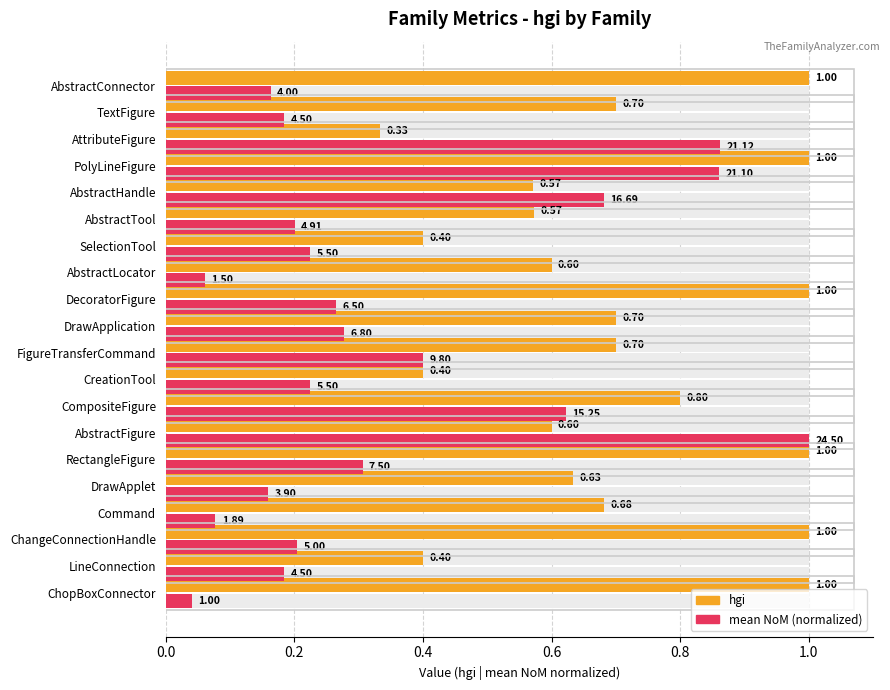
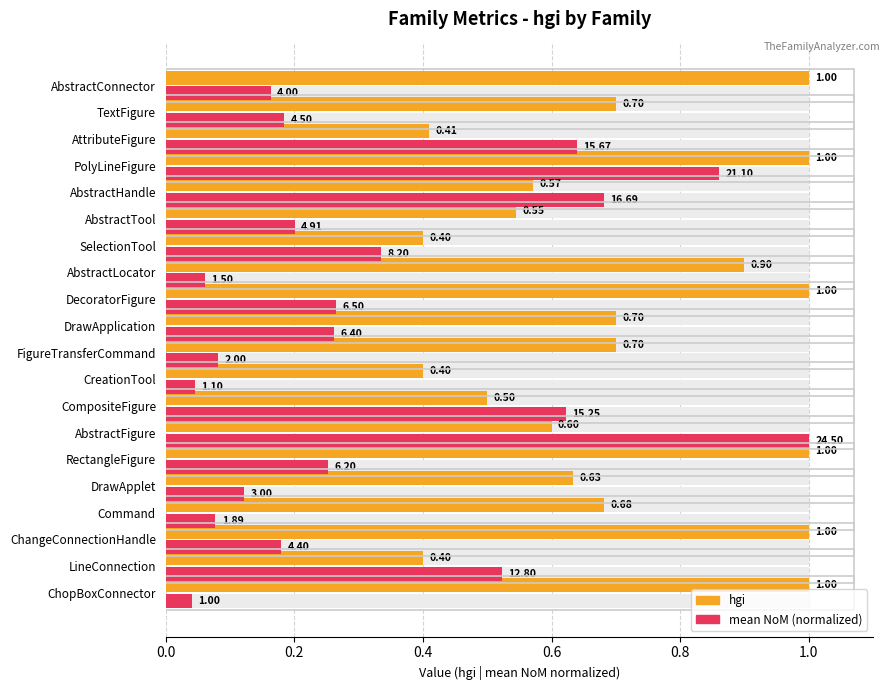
hgi, AttributeFigure: 0.33 -> 0.41
mean NoM (normalized), AttributeFigure: 21.12 -> 15.67
hgi, AbstractTool: 0.57 -> 0.55
mean NoM (normalized), SelectionTool: 5.50 -> 8.20
hgi, AbstractLocator: 0.60 -> 0.90
mean NoM (normalized), DrawApplication: 6.80 -> 6.40
mean NoM (normalized), FigureTransferCommand: 9.80 -> 2.00
mean NoM (normalized), CreationTool: 5.50 -> 1.10
hgi, CompositeFigure: 0.80 -> 0.50
mean NoM (normalized), RectangleFigure: 7.50 -> 6.20
mean NoM (normalized), DrawApplet: 3.90 -> 3.00
mean NoM (normalized), ChangeConnectionHandle: 5.00 -> 4.40
mean NoM (normalized), LineConnection: 4.50 -> 12.80
